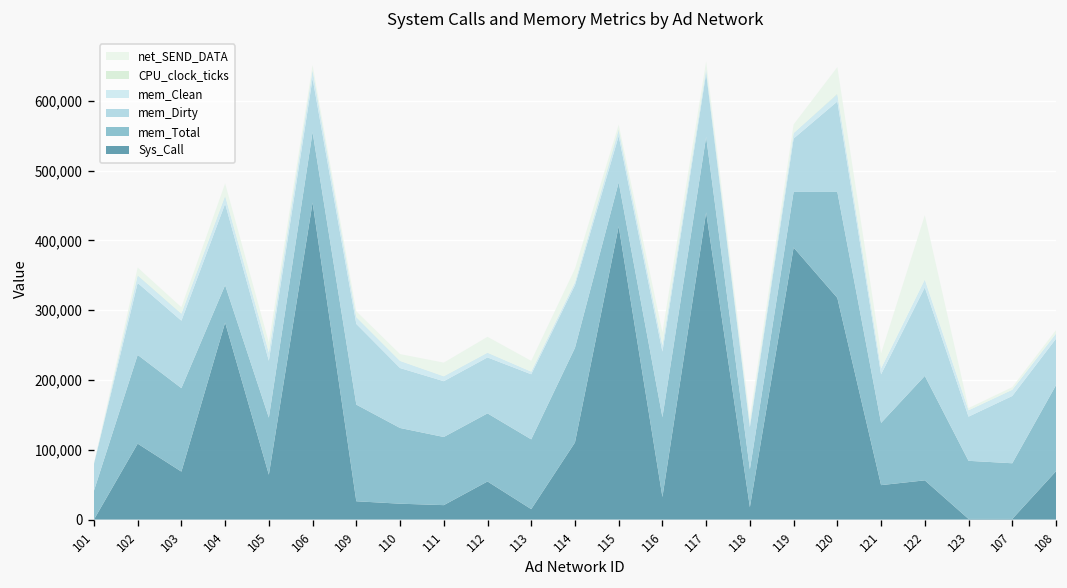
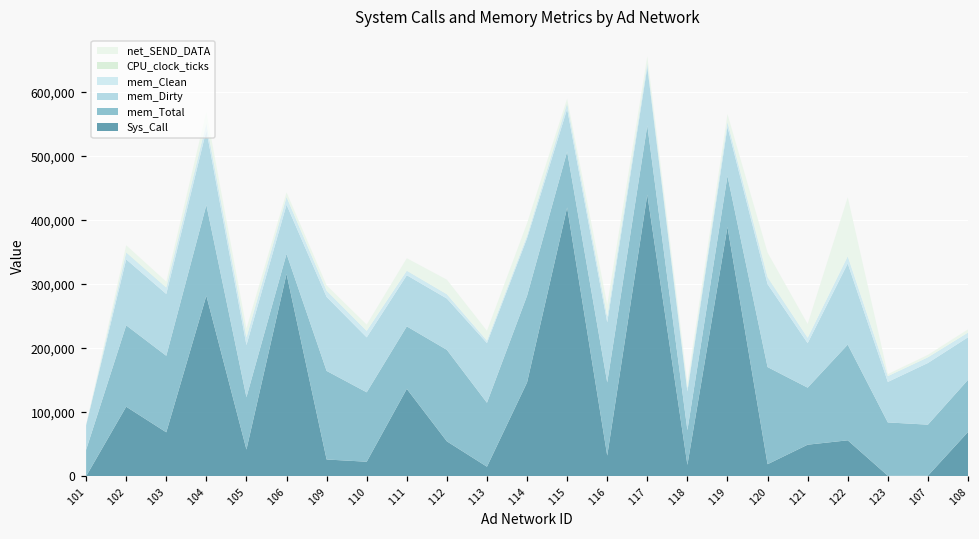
mem_Total, 104: 50,000 -> 140,000
Sys_Call, 105: 60,000 -> 40,000
Sys_Call, 106: 450,000 -> 320,000
mem_Total, 106: 100,000 -> 30,000
Sys_Call, 111: 20,000 -> 140,000
mem_Total, 112: 100,000 -> 140,000
Sys_Call, 114: 110,000 -> 150,000
mem_Total, 115: 60,000 -> 90,000
Sys_Call, 120: 320,000 -> 20,000
mem_Total, 108: 120,000 -> 80,000
